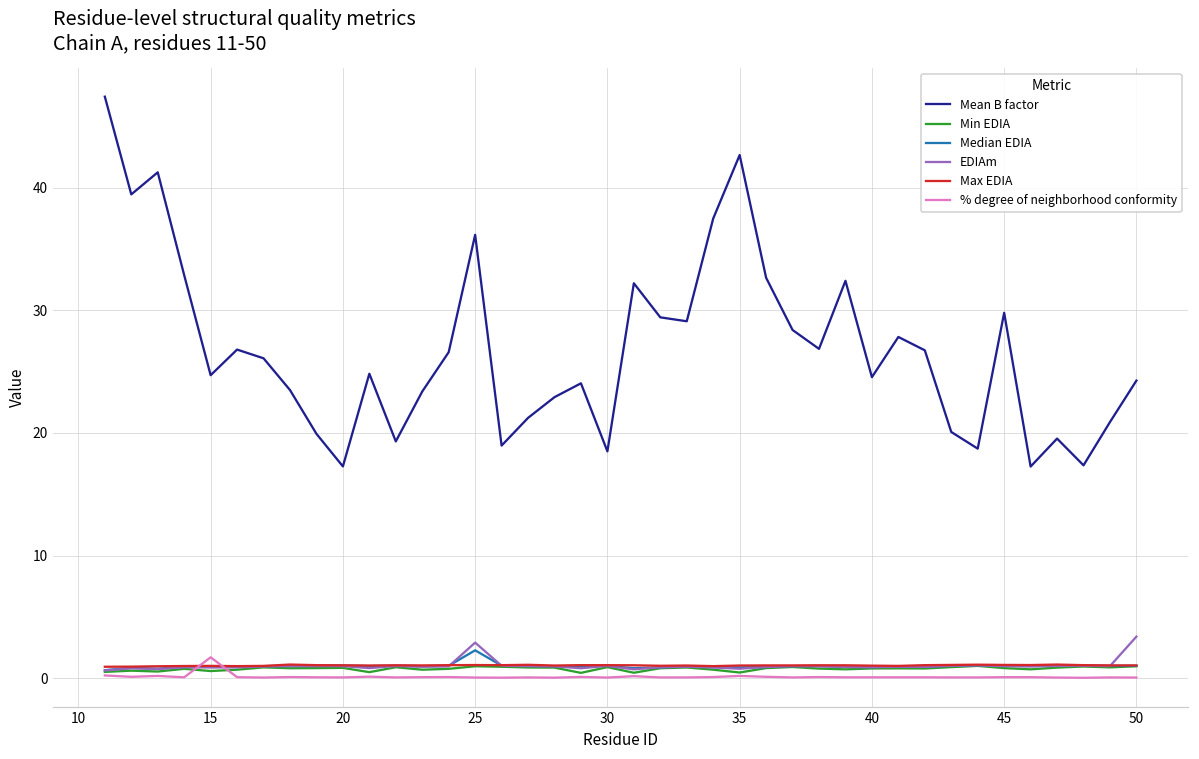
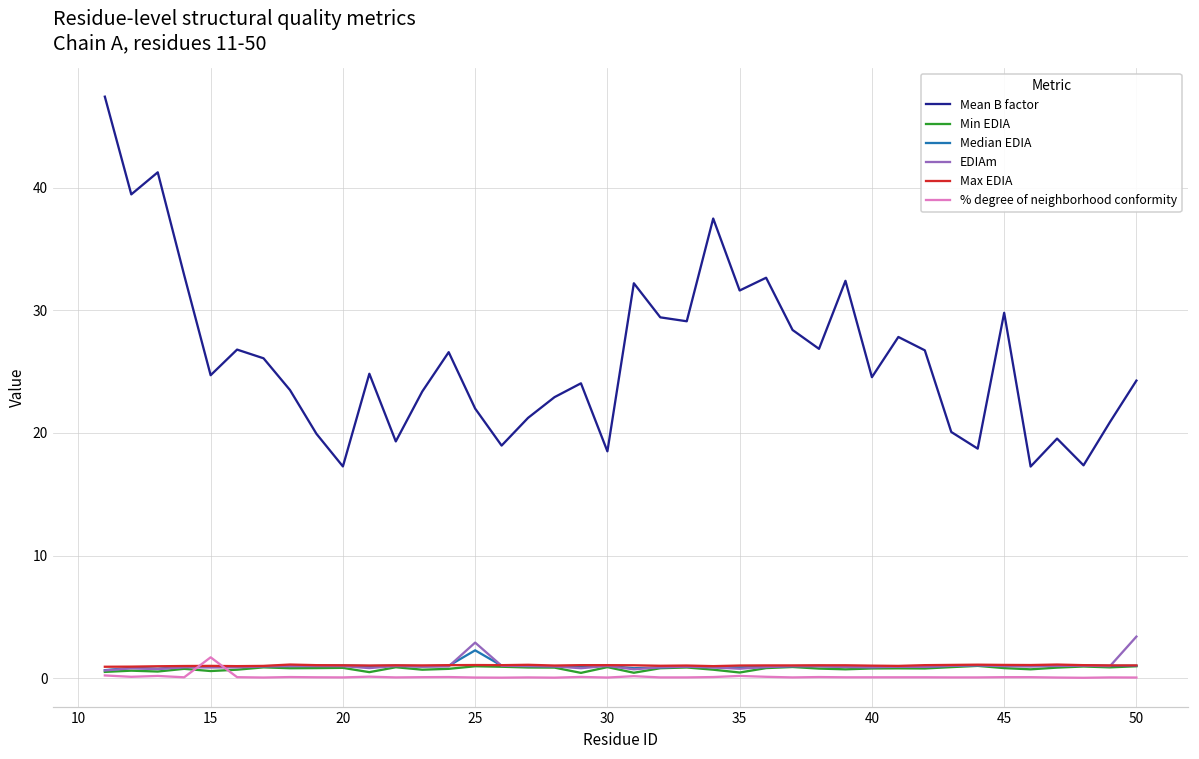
Mean B factor, 25: 36.2 -> 22.0
Mean B factor, 35: 42.7 -> 31.6
